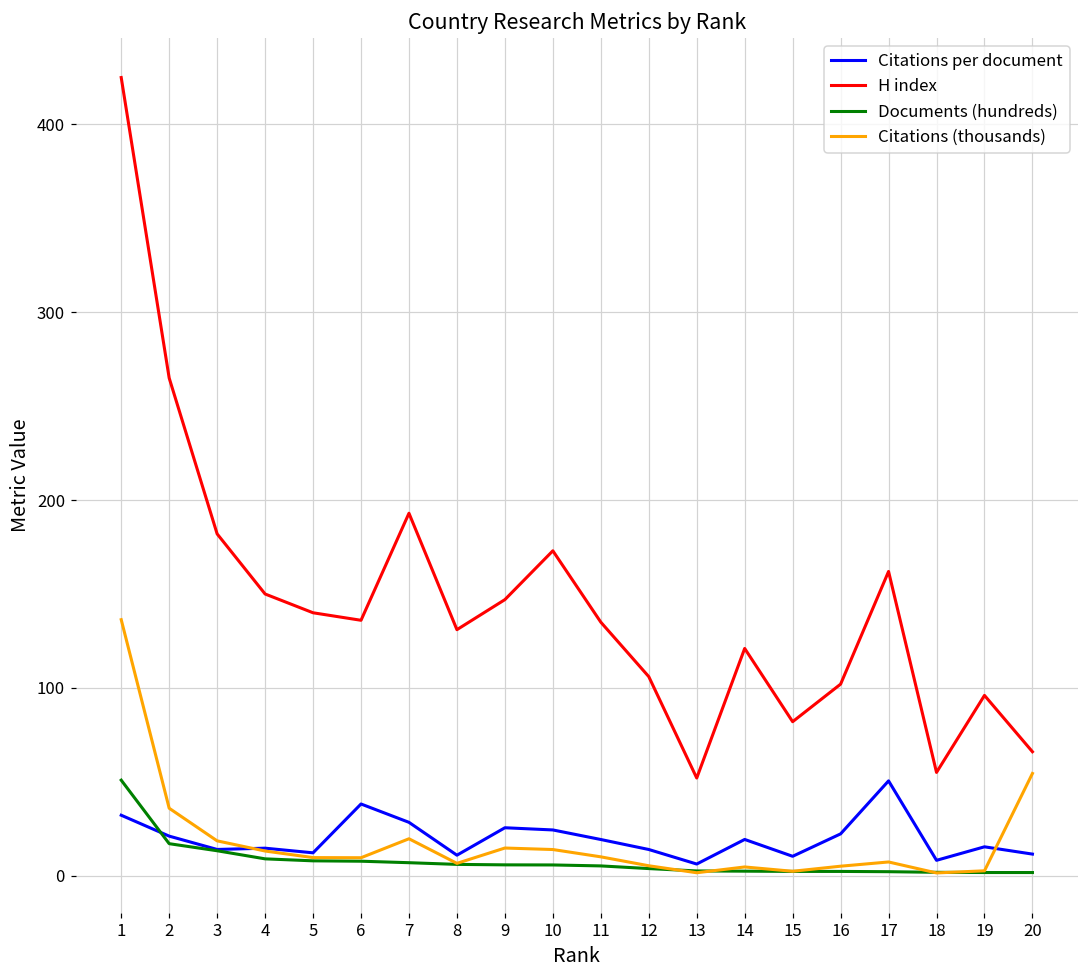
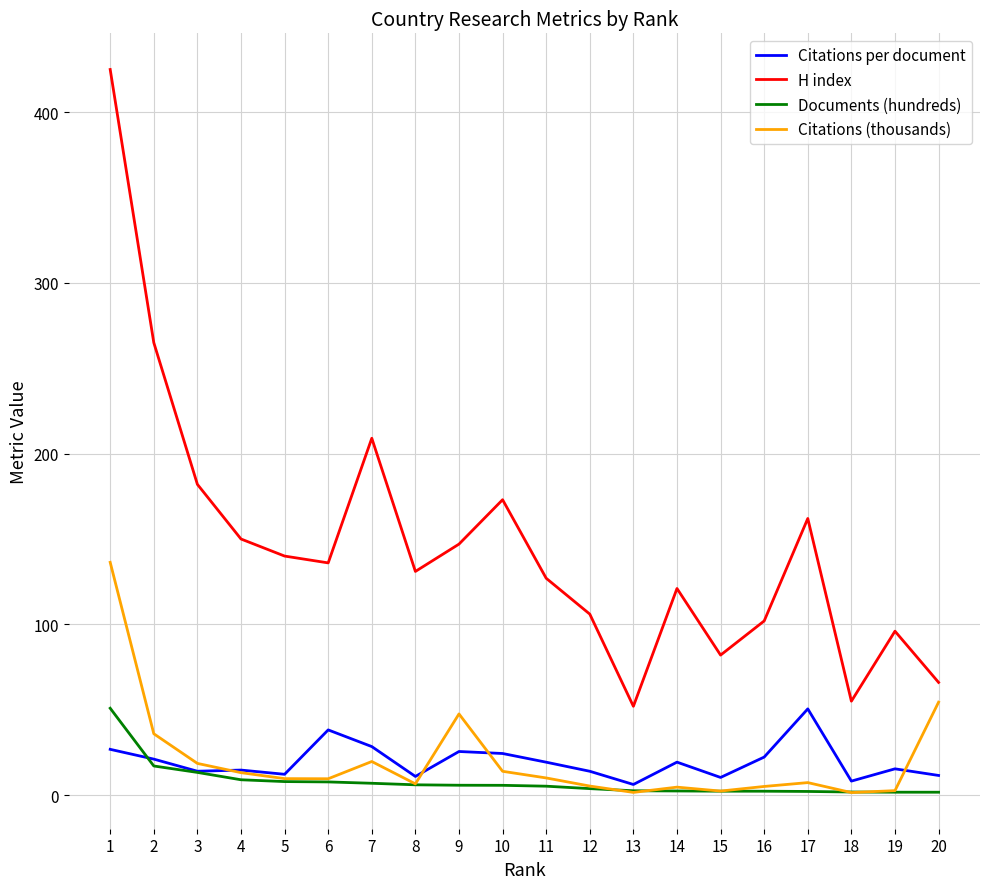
Citations per document, 1: 32 -> 27
H index, 7: 193 -> 209
Citations (thousands), 9: 15 -> 48
H index, 11: 135 -> 127
